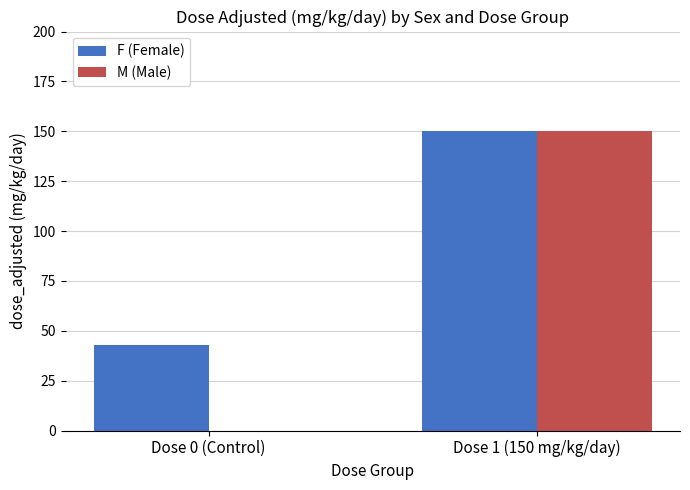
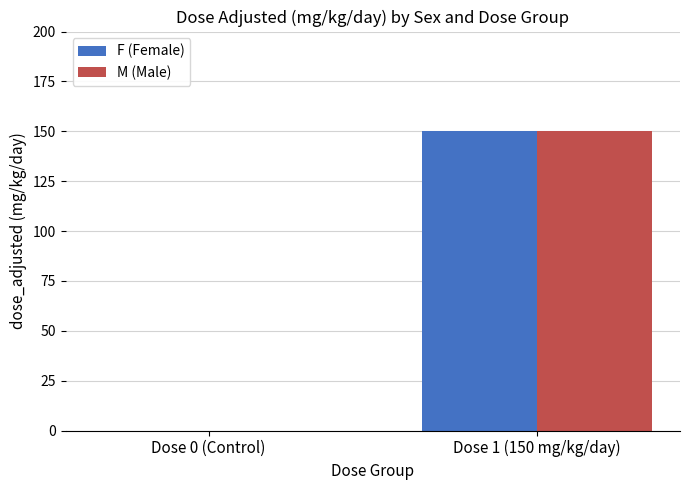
F (Female), Dose 0 (Control): 43 -> 0
